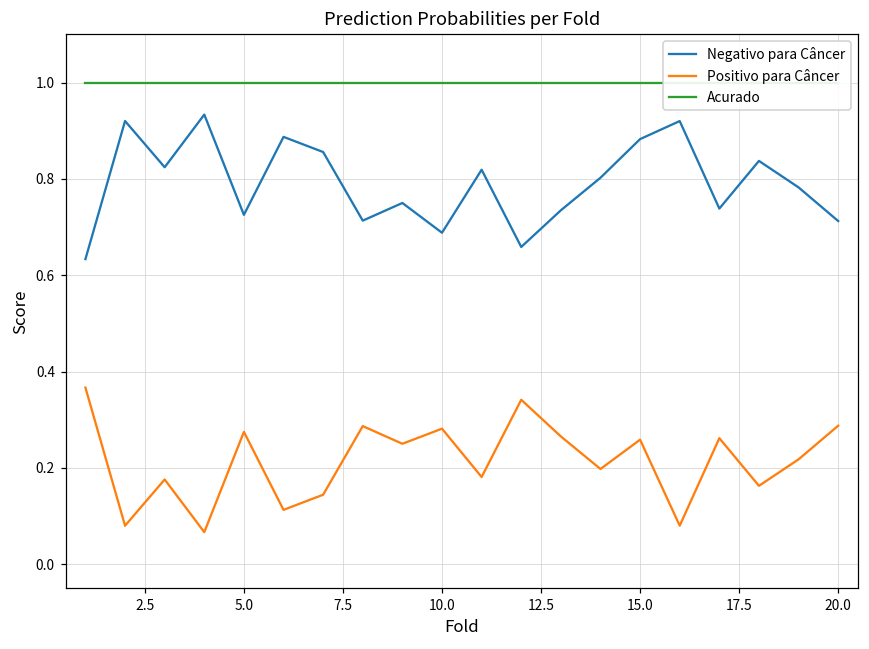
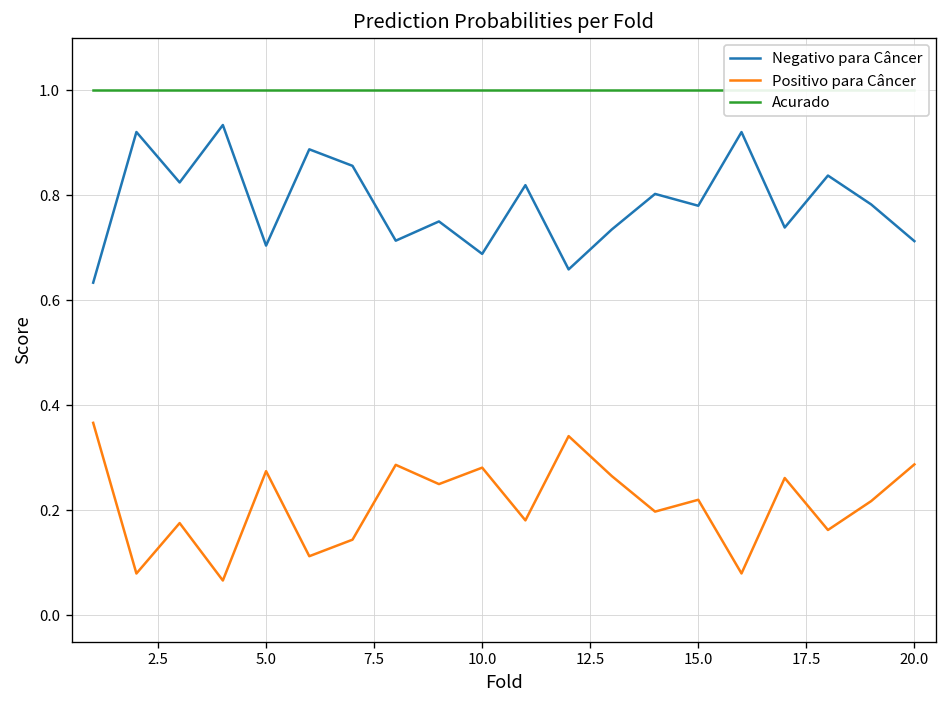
Negativo para Câncer, 5.0: 0.73 -> 0.70
Negativo para Câncer, 15.0: 0.88 -> 0.78
Positivo para Câncer, 15.0: 0.26 -> 0.22
